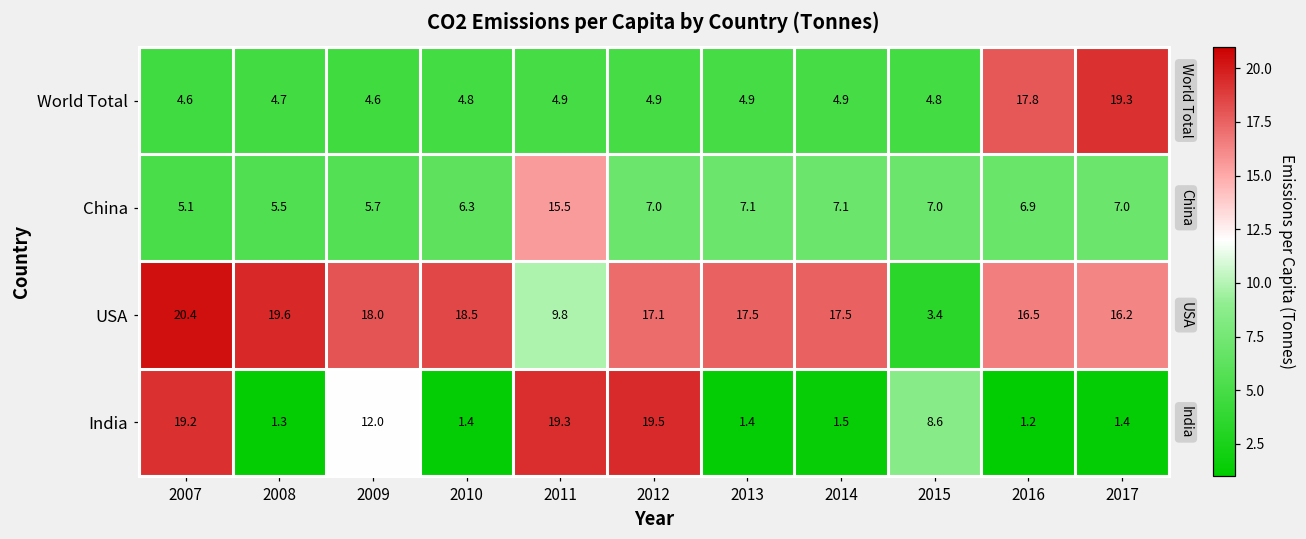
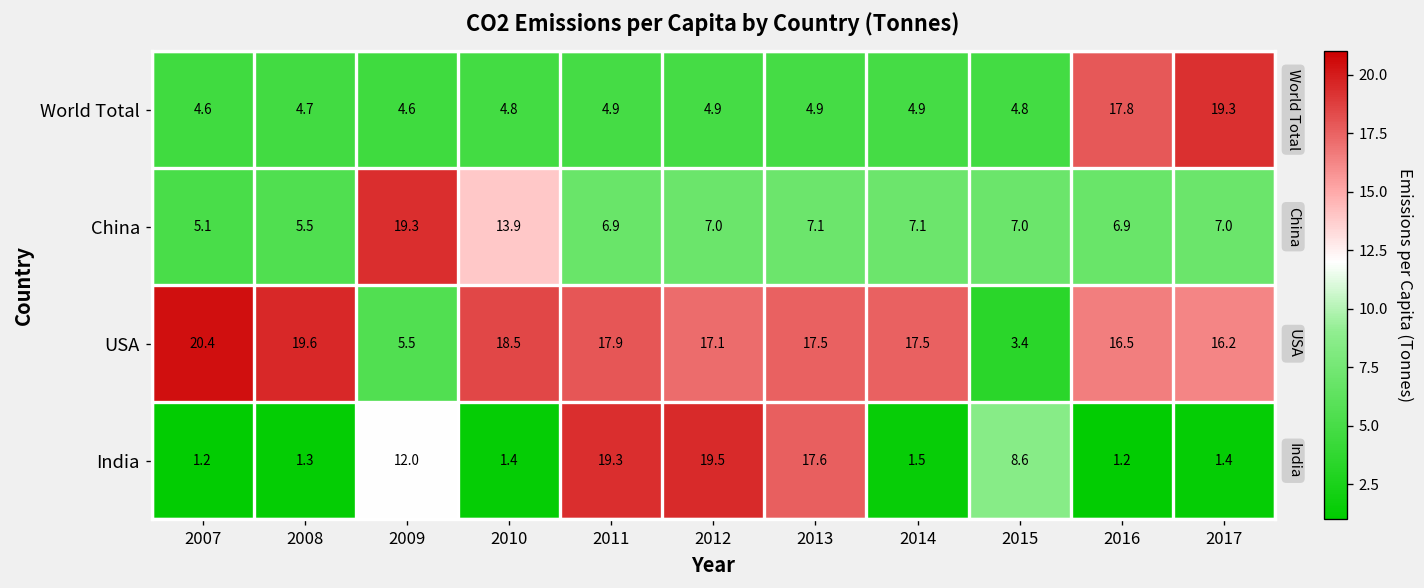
China, 2009: 5.7 -> 19.3
China, 2010: 6.3 -> 13.9
China, 2011: 15.5 -> 6.9
USA, 2009: 18.0 -> 5.5
USA, 2011: 9.8 -> 17.9
India, 2007: 19.2 -> 1.2
India, 2013: 1.4 -> 17.6
